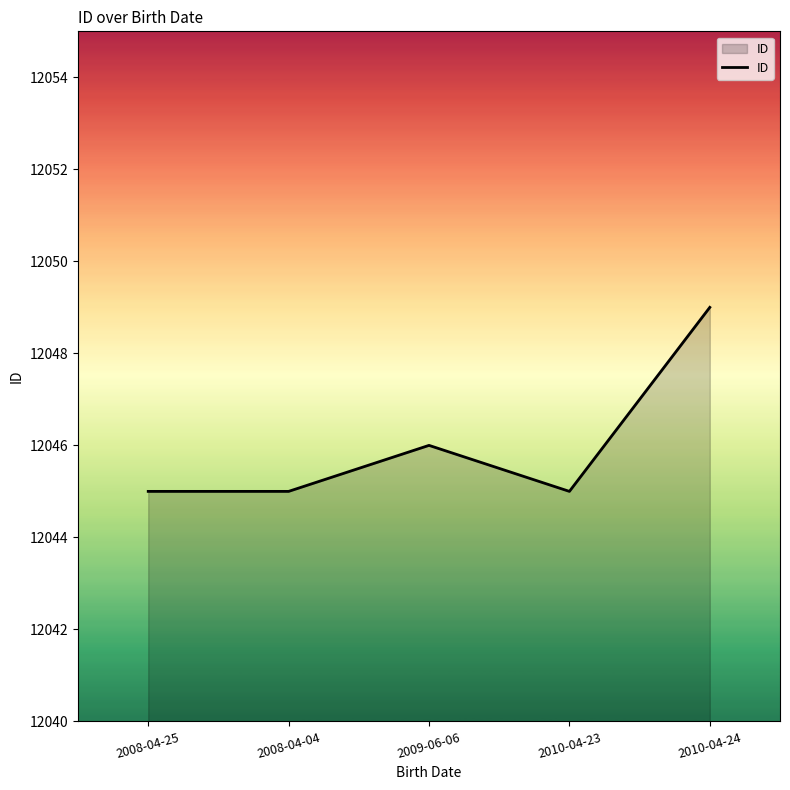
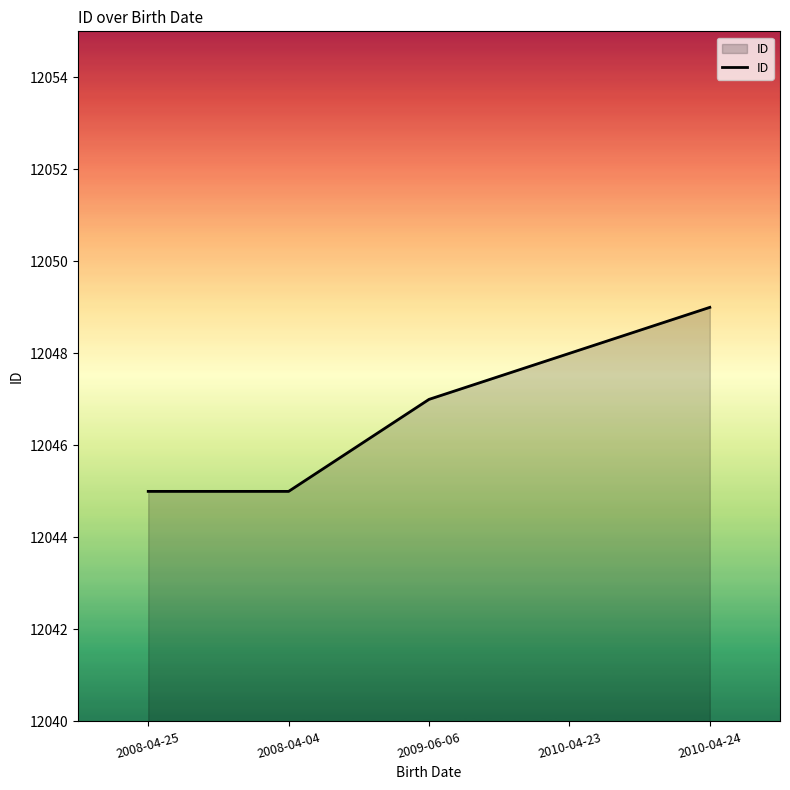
2009-06-06: 12046 -> 12047
2010-04-23: 12045 -> 12048
